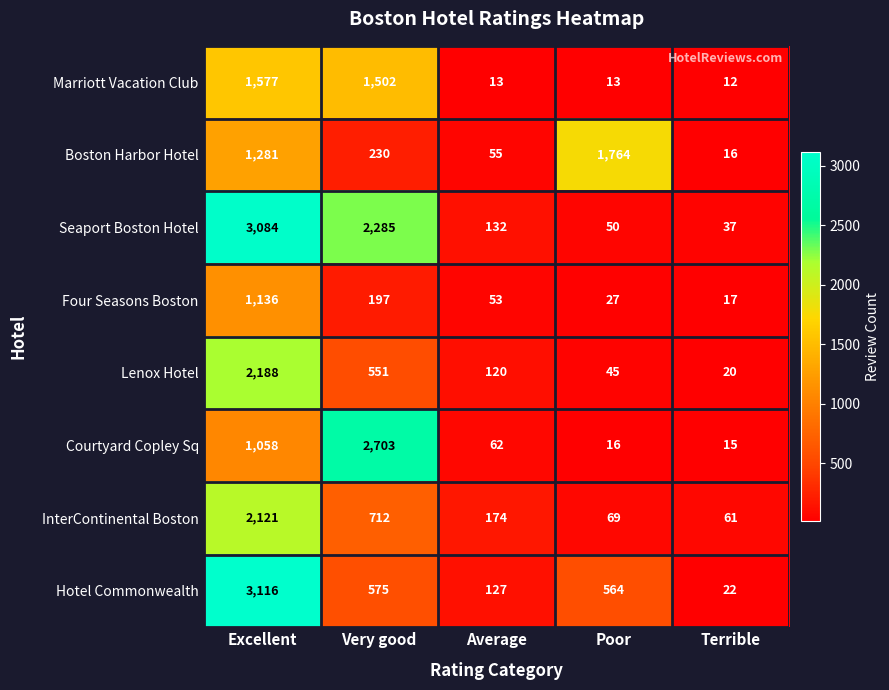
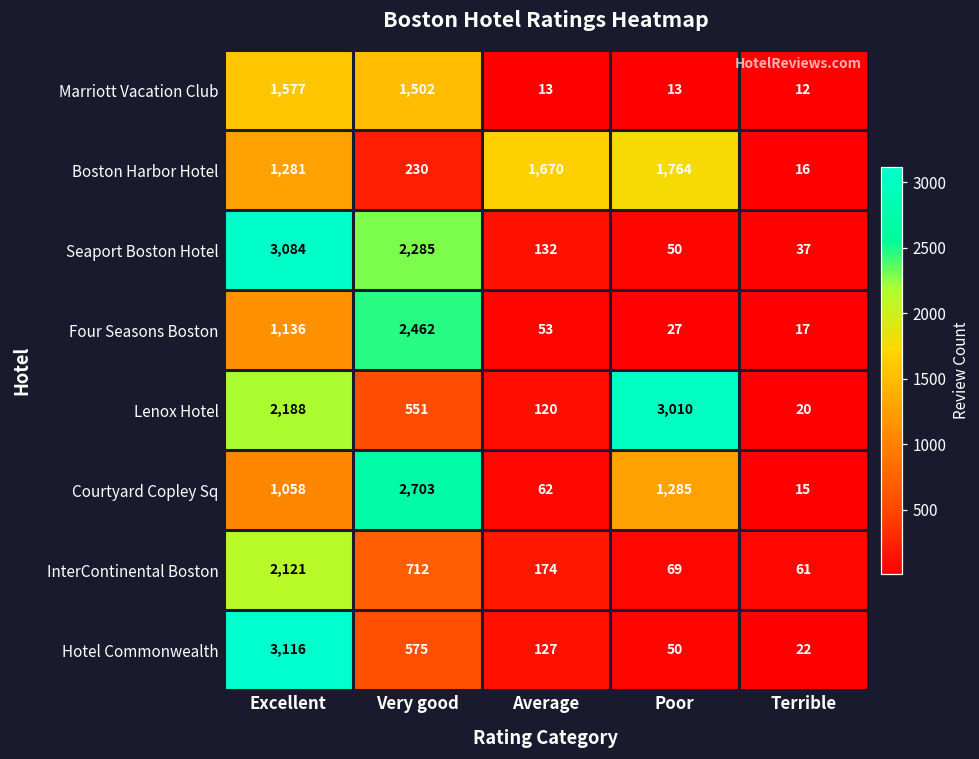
Boston Harbor Hotel, Average: 55 -> 1,670
Four Seasons Boston, Very good: 197 -> 2,462
Lenox Hotel, Poor: 45 -> 3,010
Courtyard Copley Sq, Poor: 16 -> 1,285
Hotel Commonwealth, Poor: 564 -> 50
